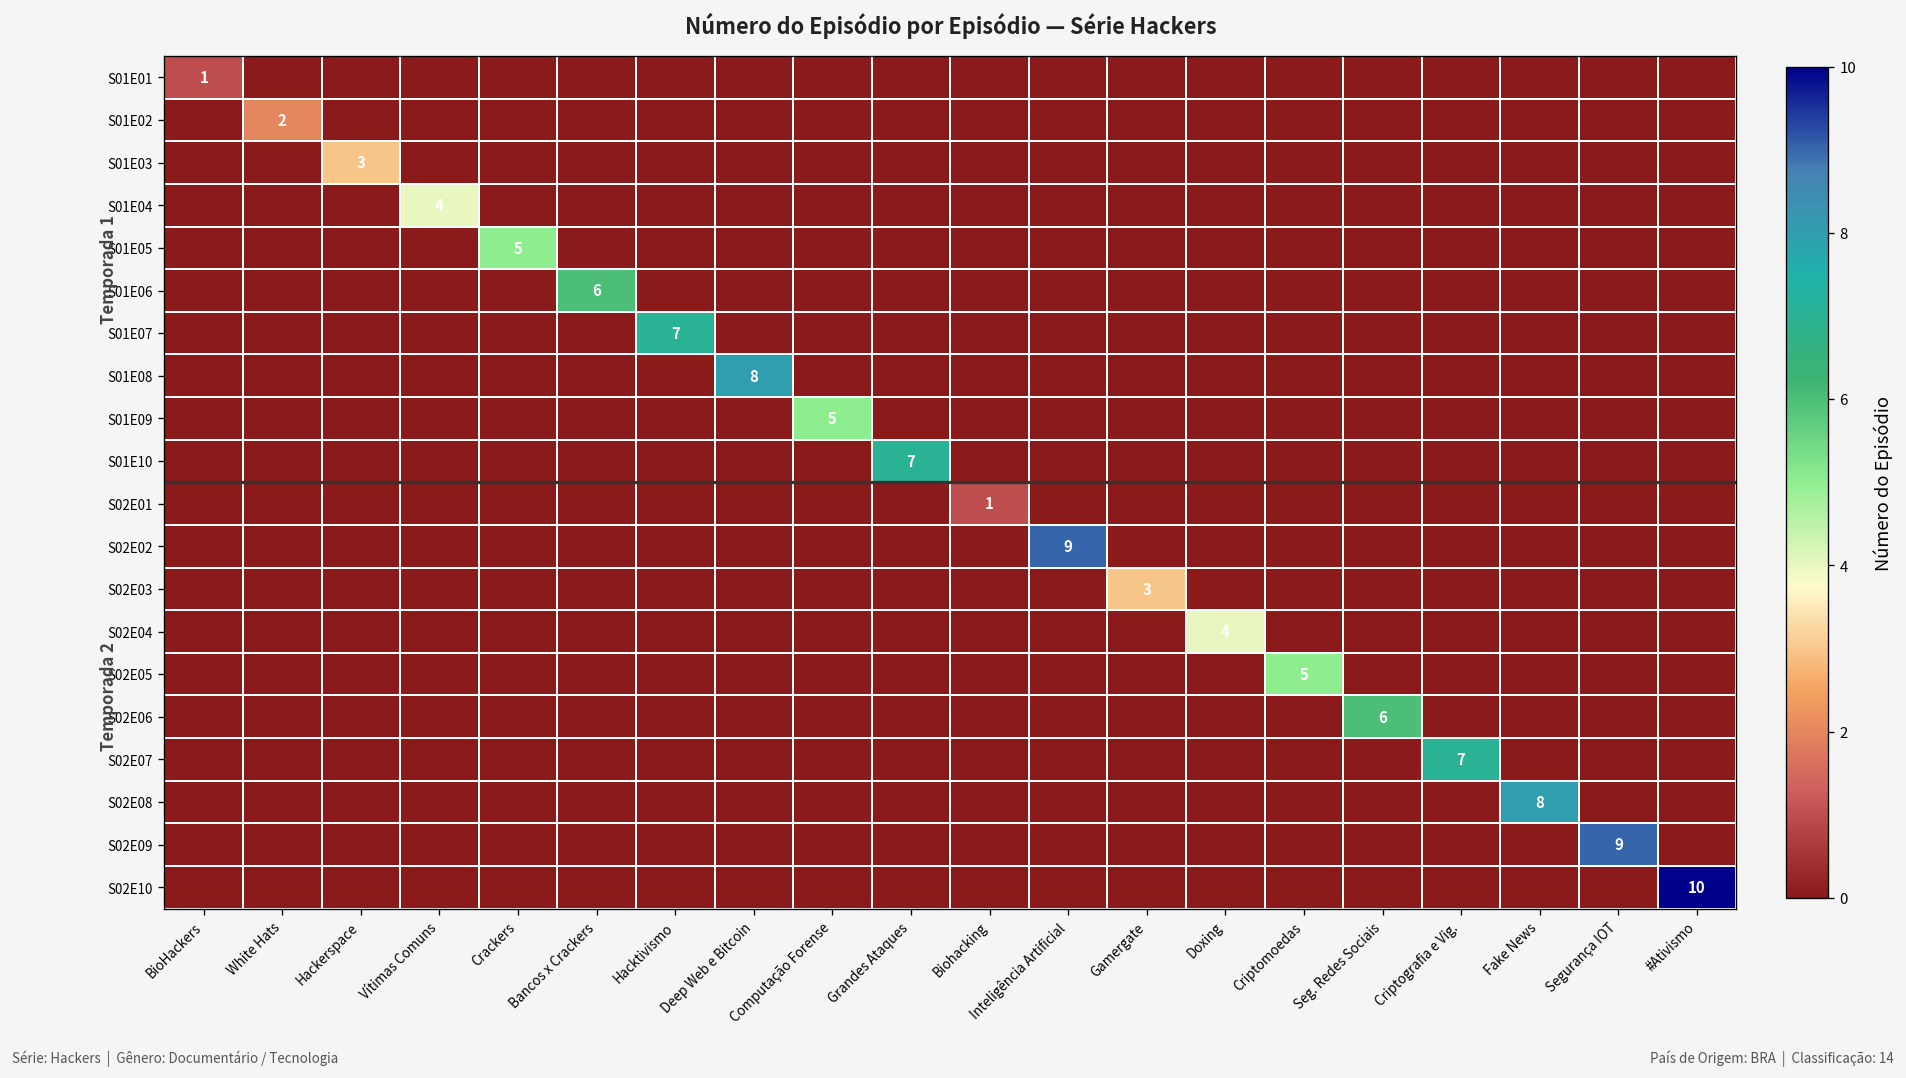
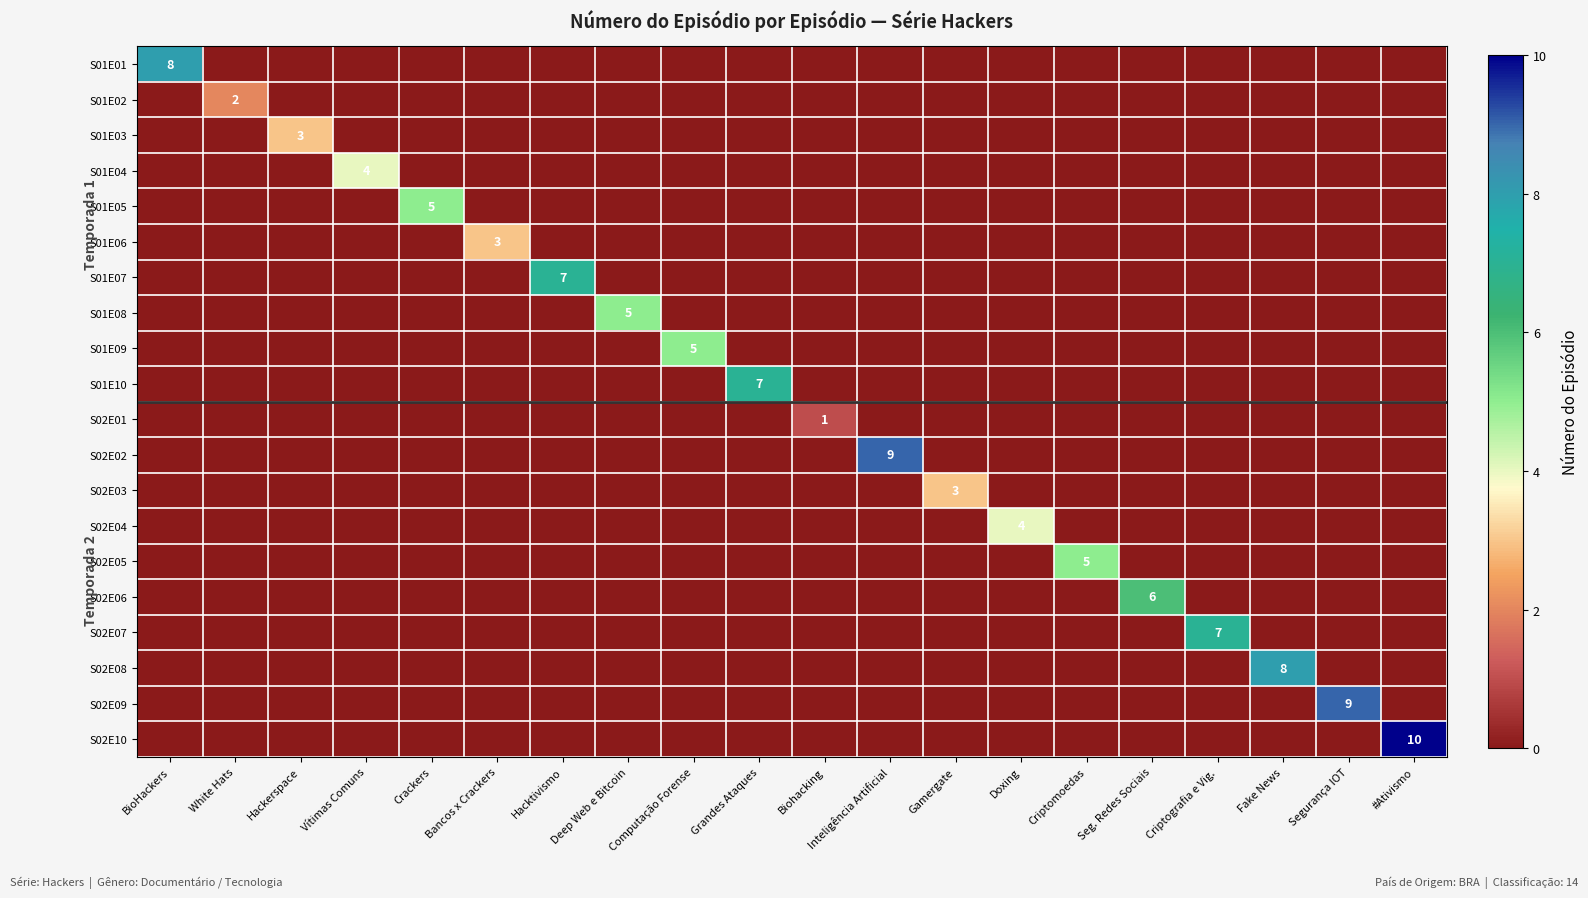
S01E01, BioHackers: 1 -> 8
S01E06, Bancos x Crackers: 6 -> 3
S01E08, Deep Web e Bitcoin: 8 -> 5
